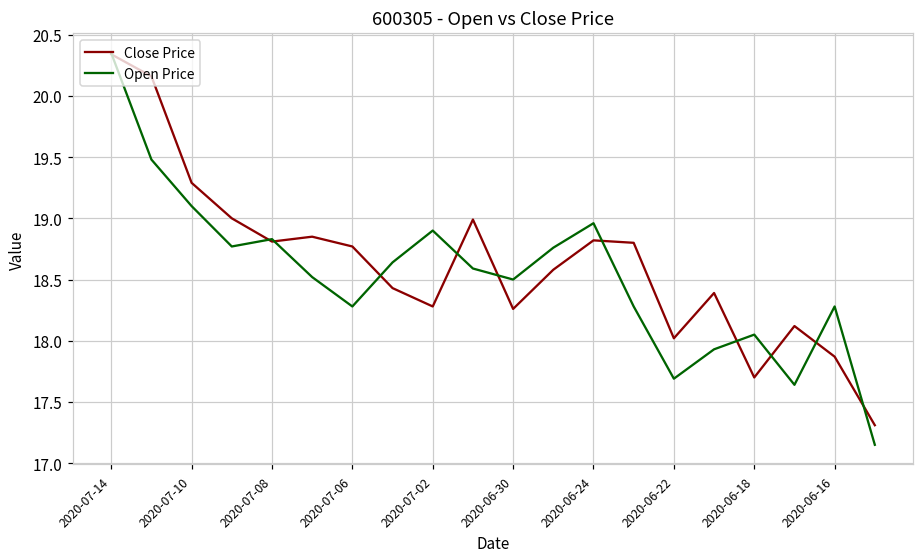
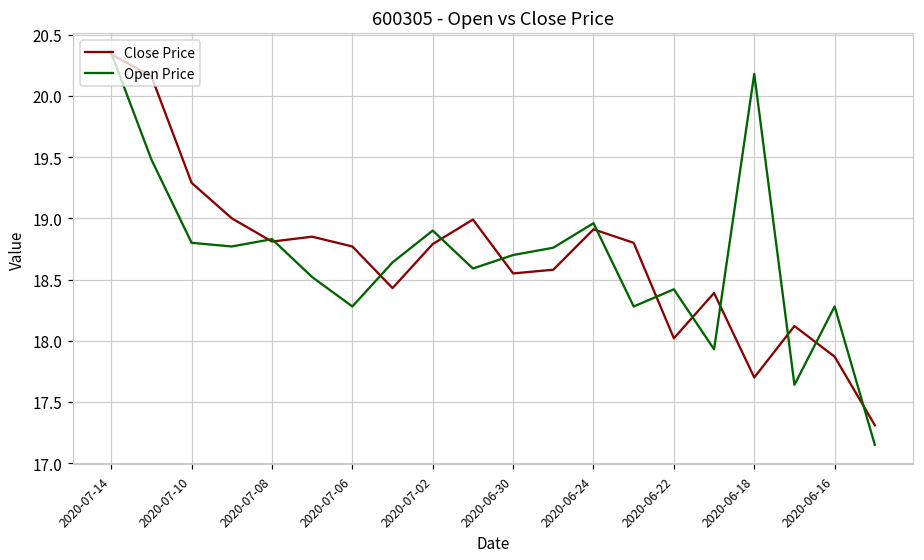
Open Price, 2020-07-10: 19.1 -> 18.8
Close Price, 2020-07-02: 18.28 -> 18.79
Close Price, 2020-06-30: 18.26 -> 18.55
Open Price, 2020-06-30: 18.5 -> 18.7
Close Price, 2020-06-24: 18.82 -> 18.91
Open Price, 2020-06-22: 17.69 -> 18.42
Open Price, 2020-06-18: 18.05 -> 20.18
